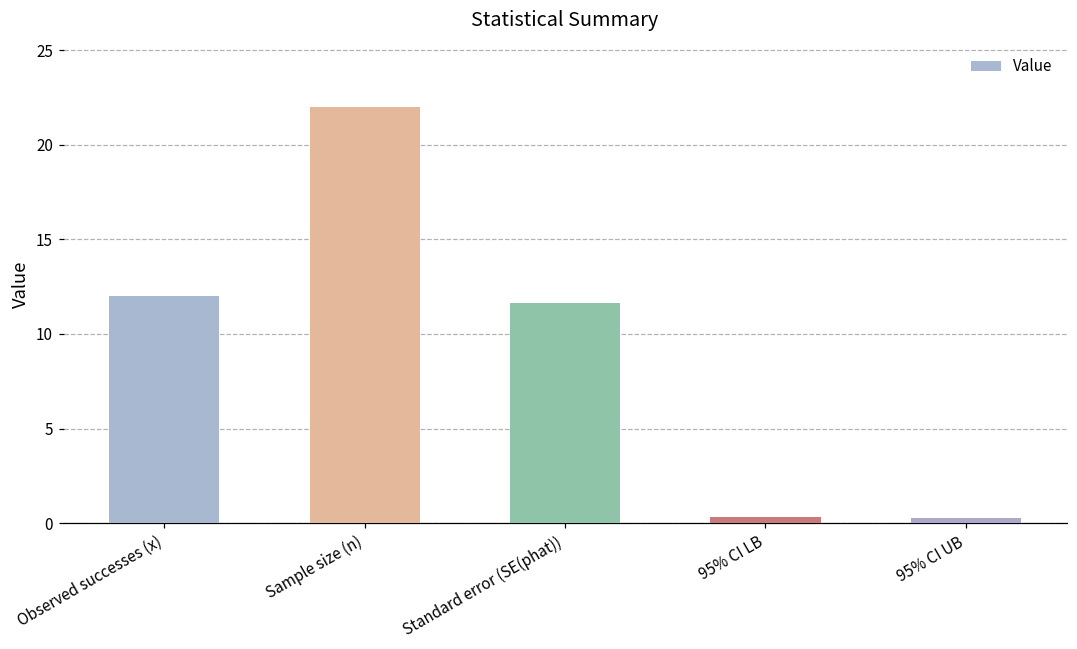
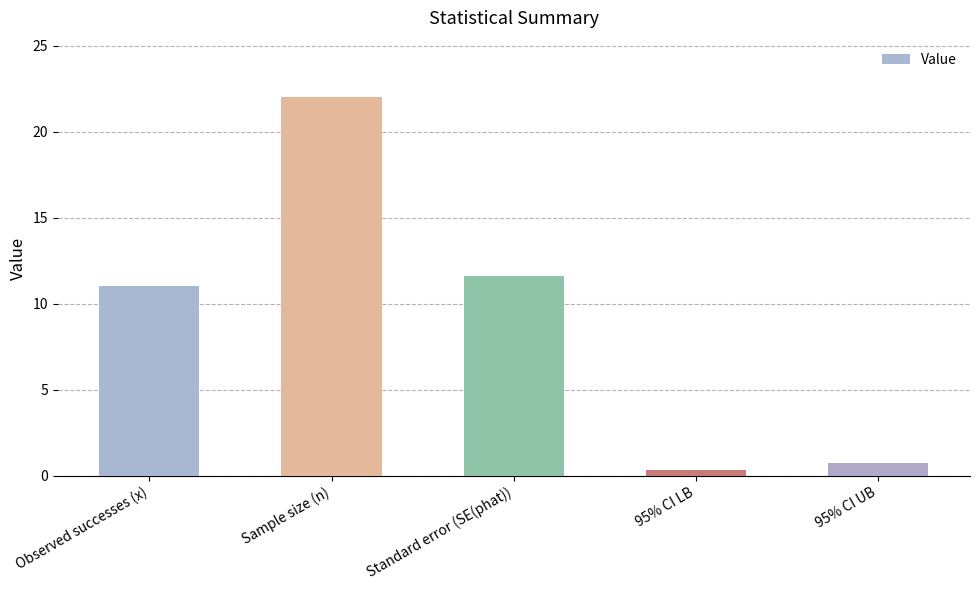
Observed successes (x): 12 -> 11
95% CI UB: 0.3 -> 0.8
